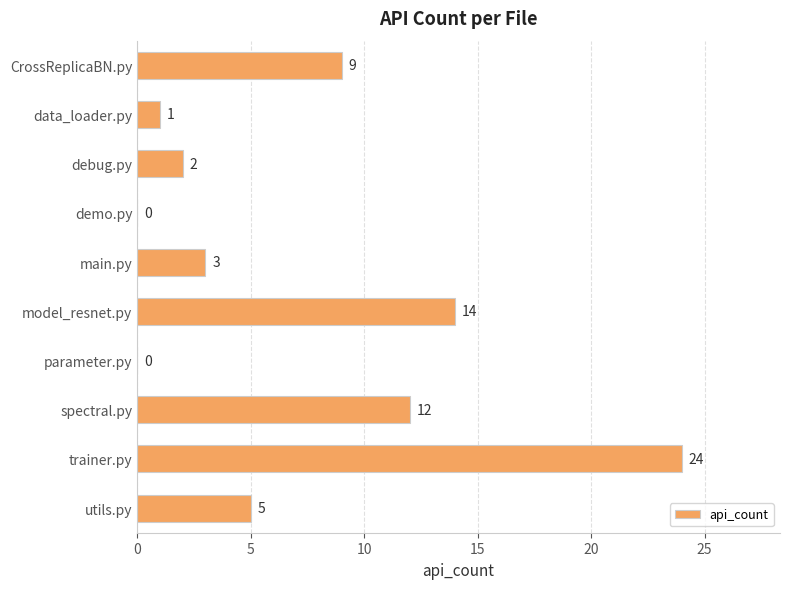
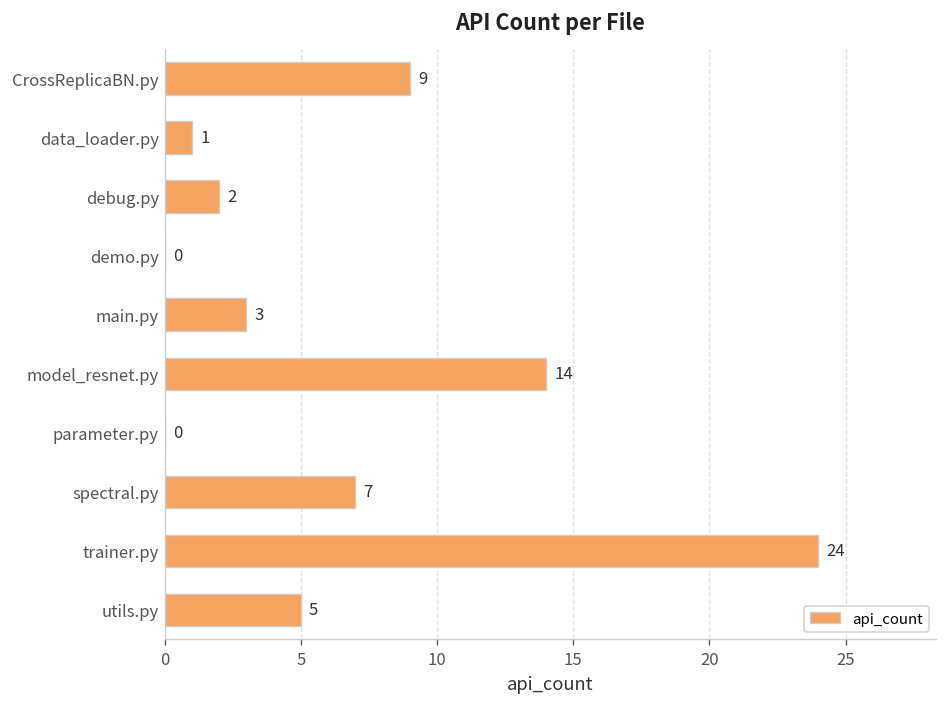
spectral.py: 12 -> 7
